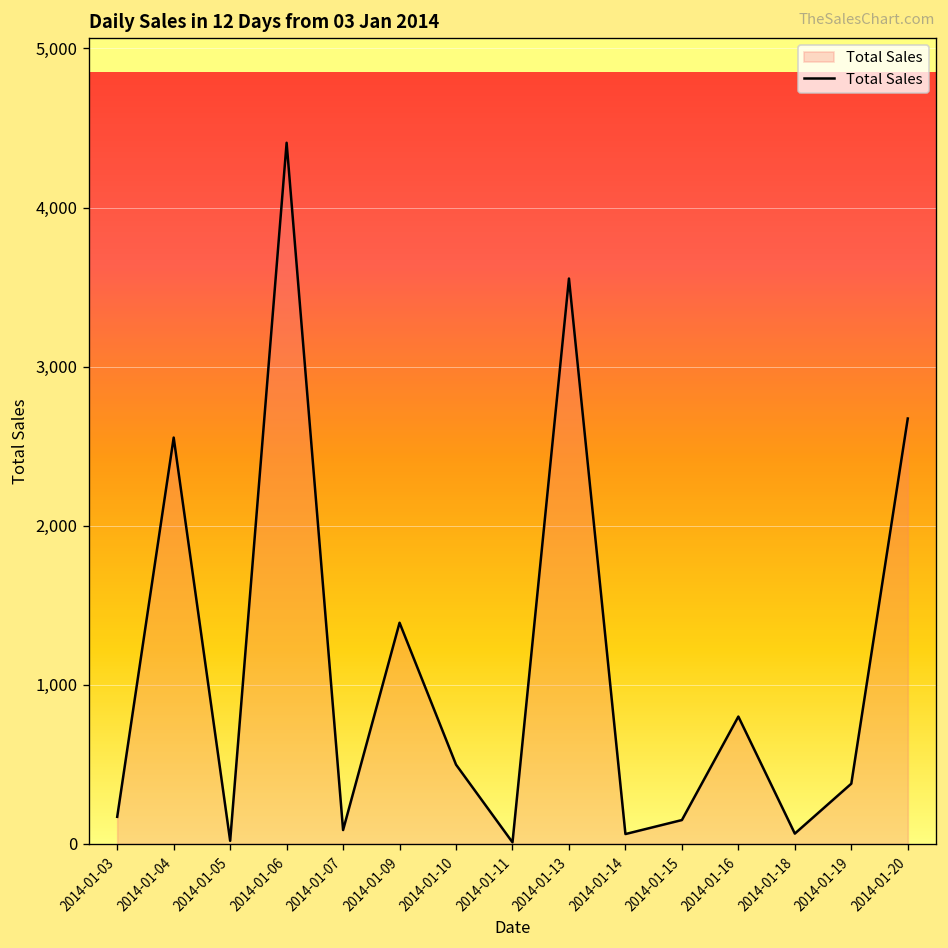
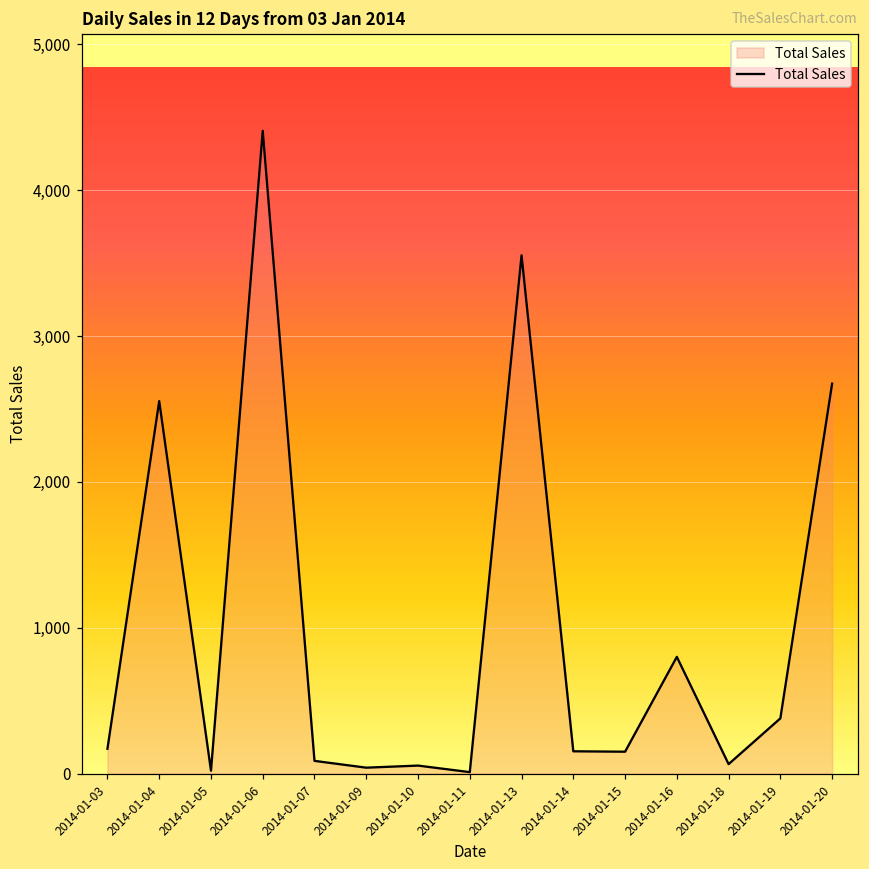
2014-01-09: 1,390 -> 40
2014-01-10: 500 -> 50
2014-01-14: 60 -> 150
